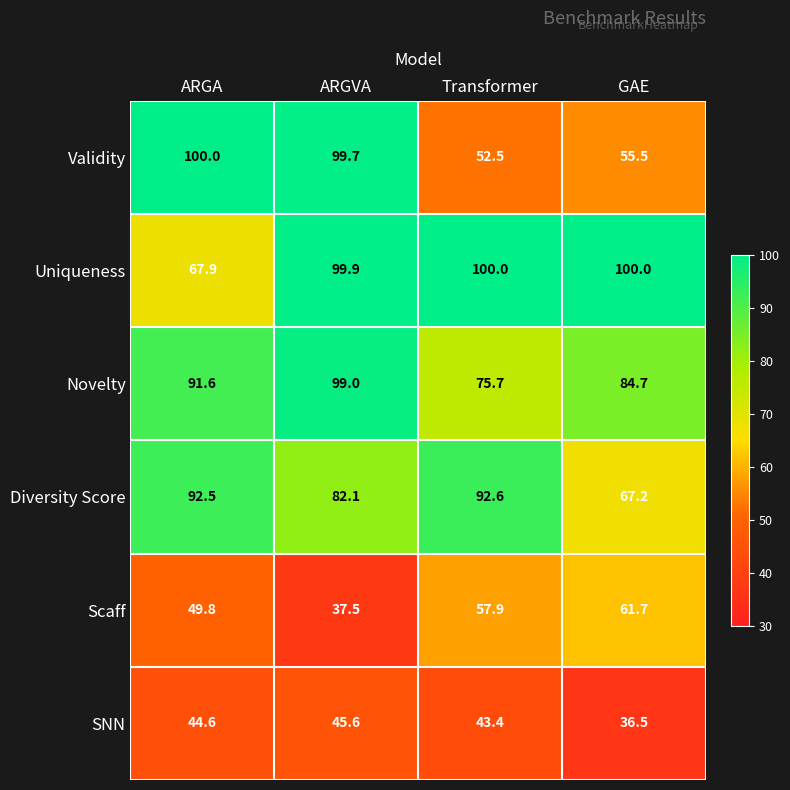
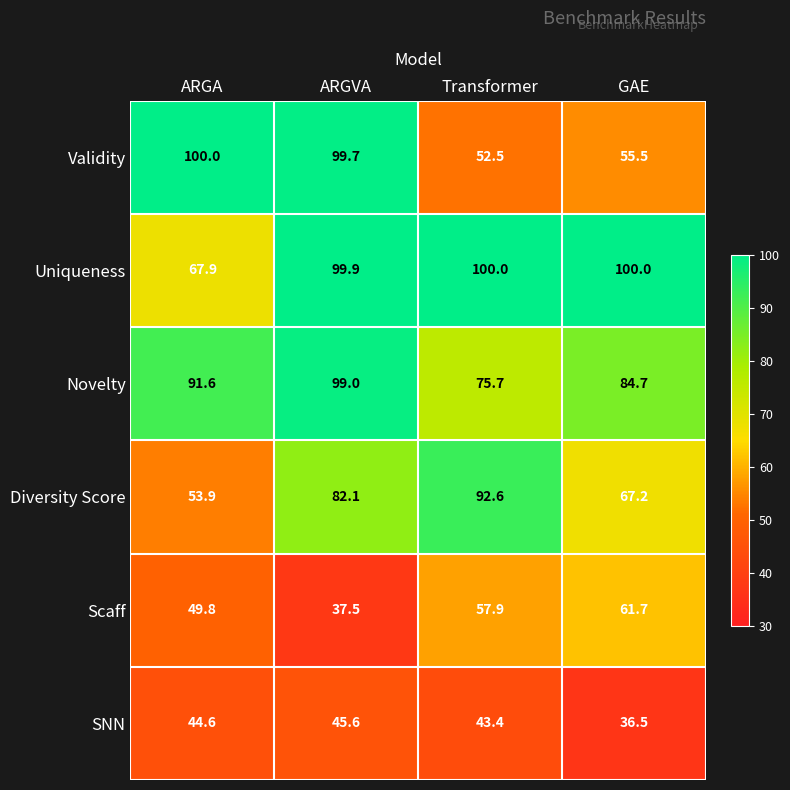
Diversity Score, ARGA: 92.5 -> 53.9
